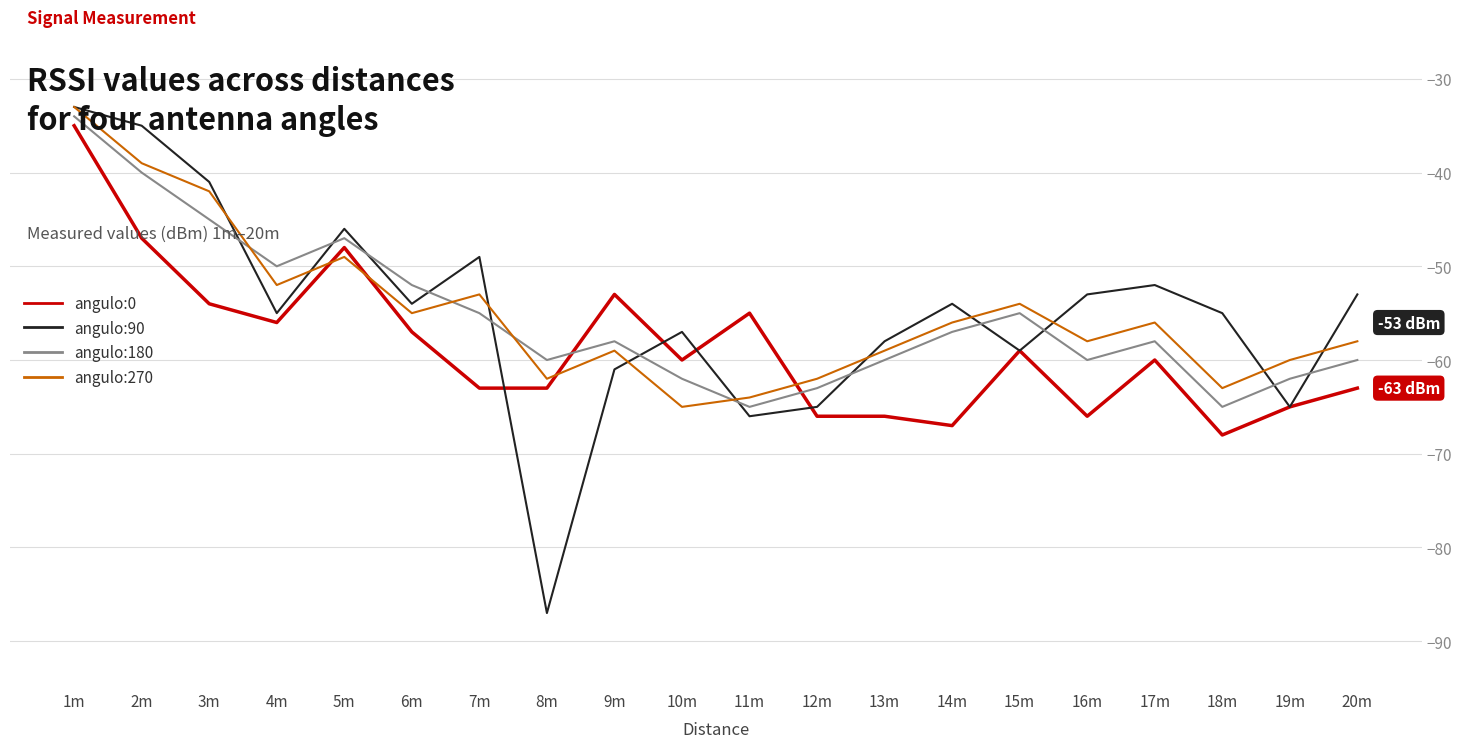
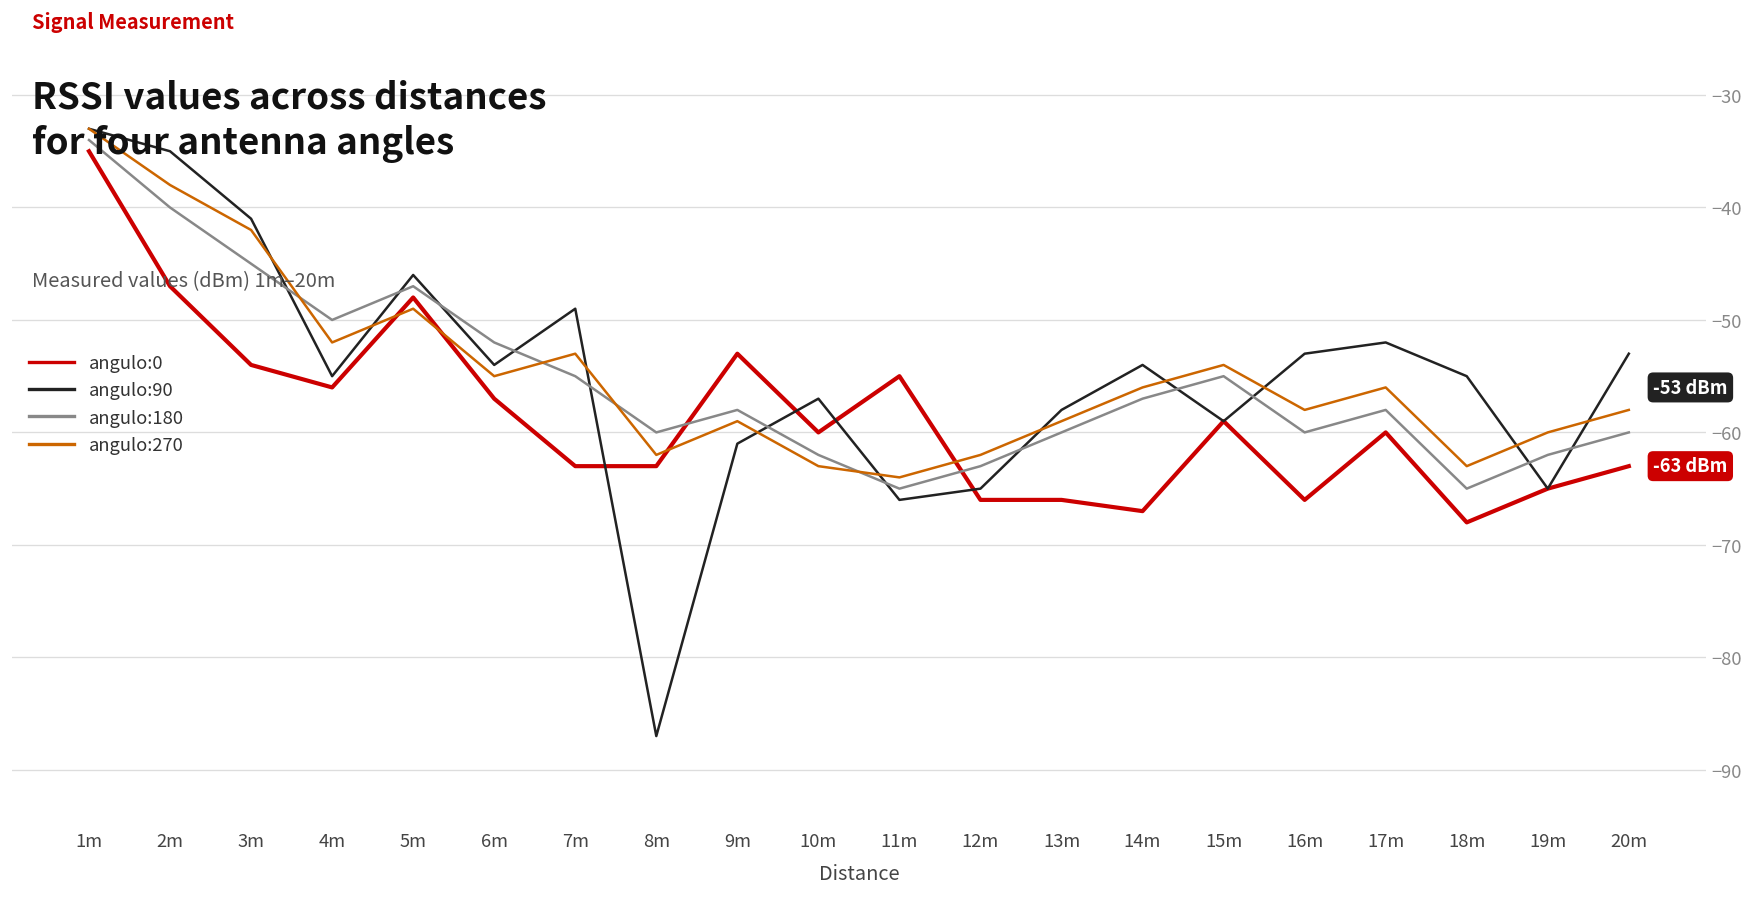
angulo:270, 2m: -39 -> -38
angulo:270, 10m: -65 -> -63
